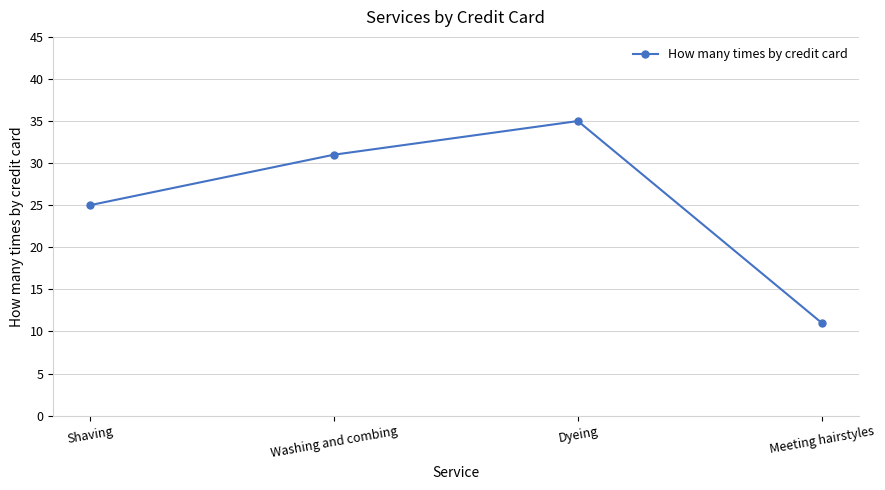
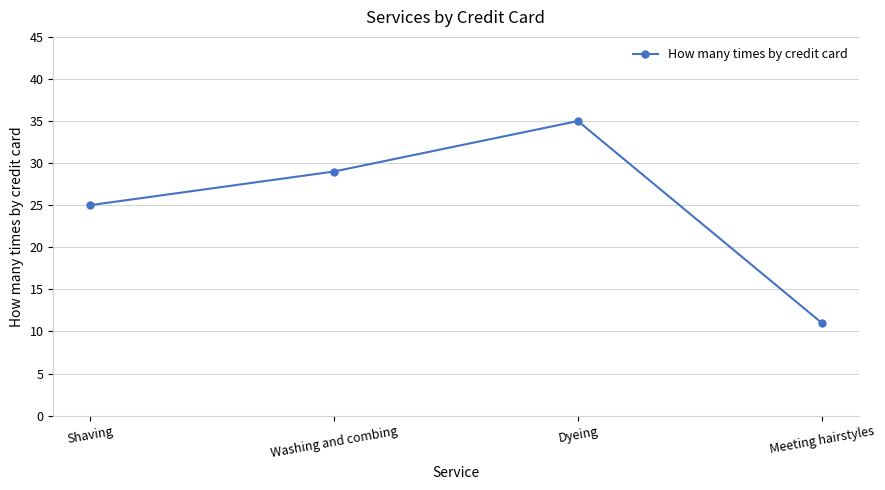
Washing and combing: 31 -> 29
